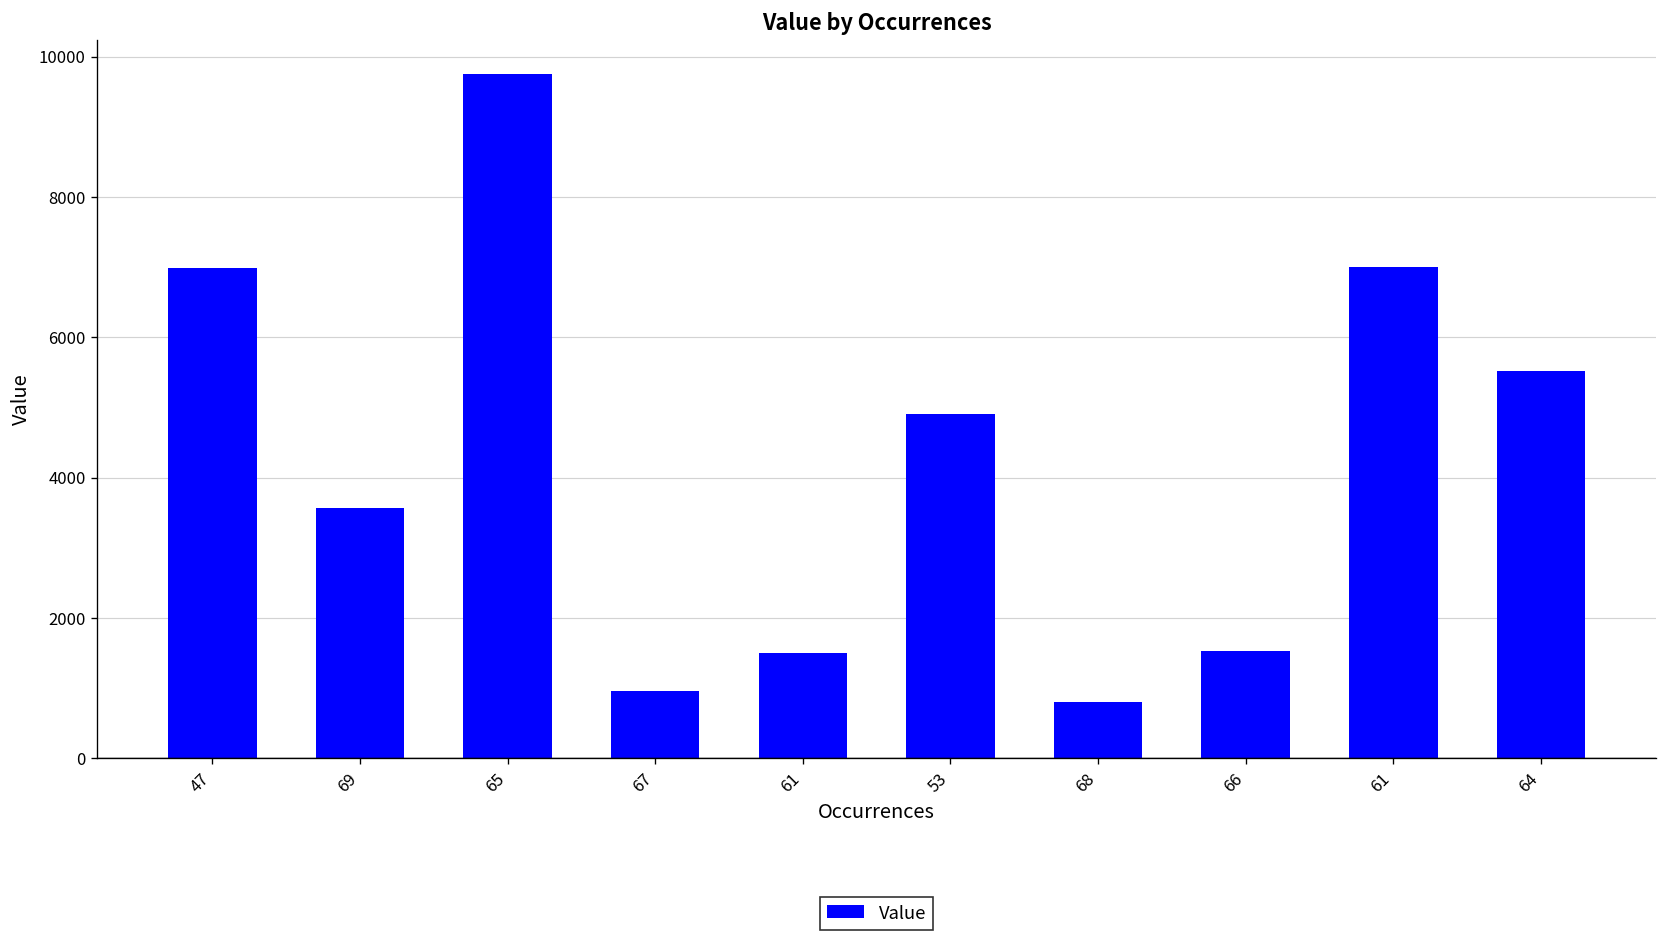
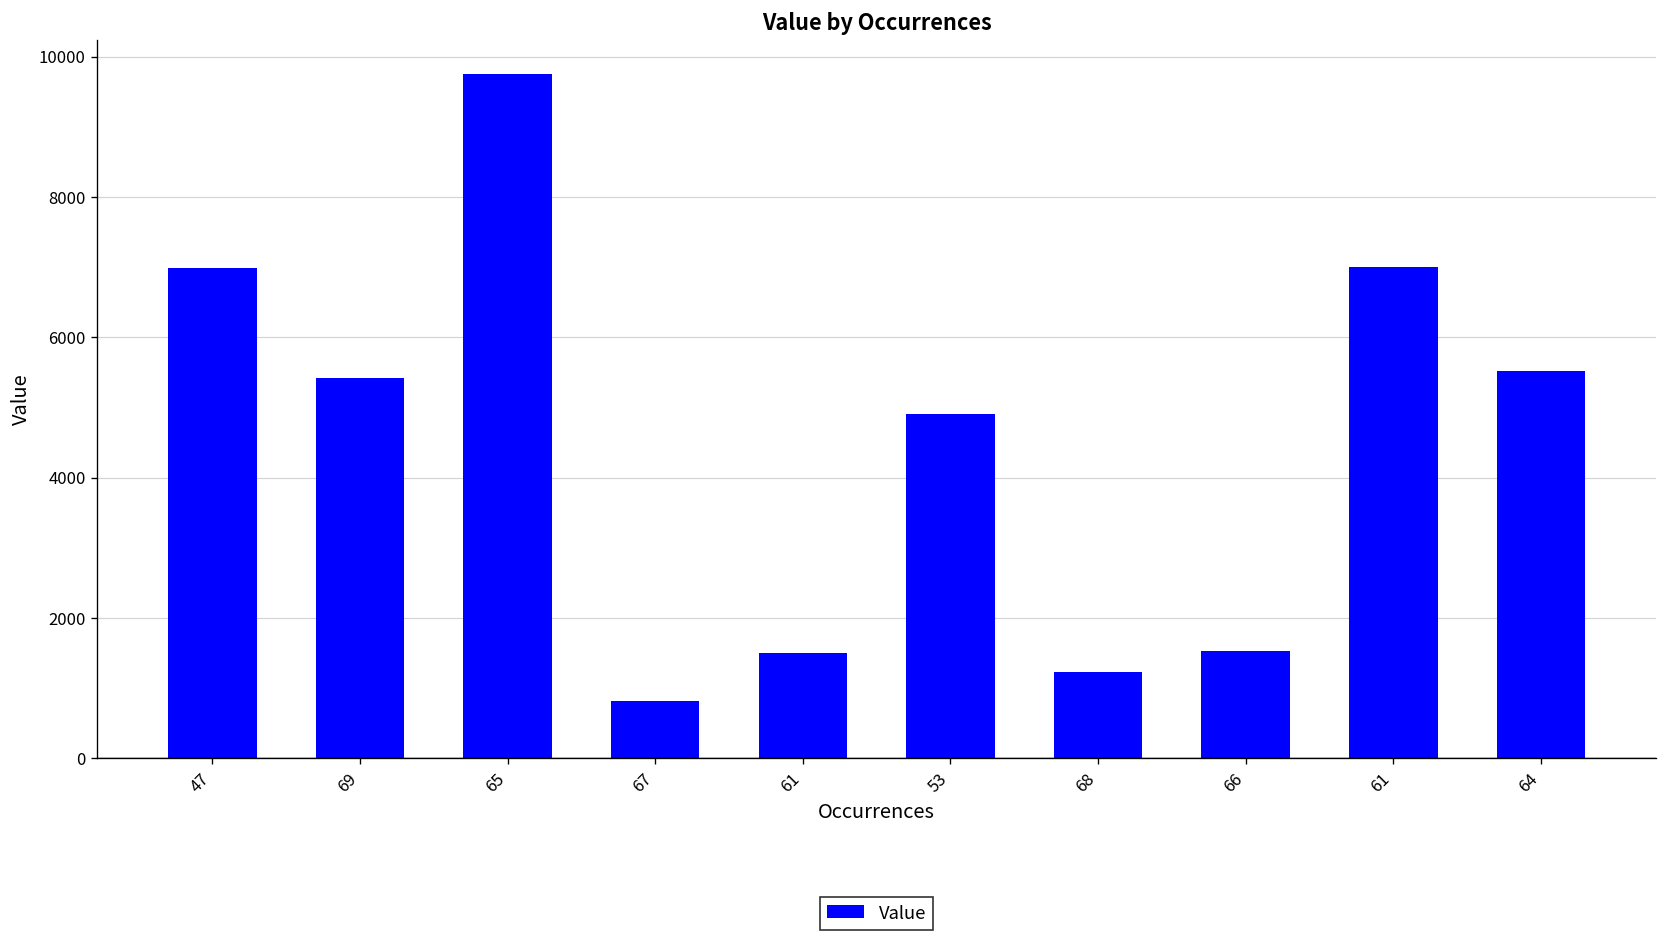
69: 3600 -> 5400
67: 1000 -> 800
68: 800 -> 1200
